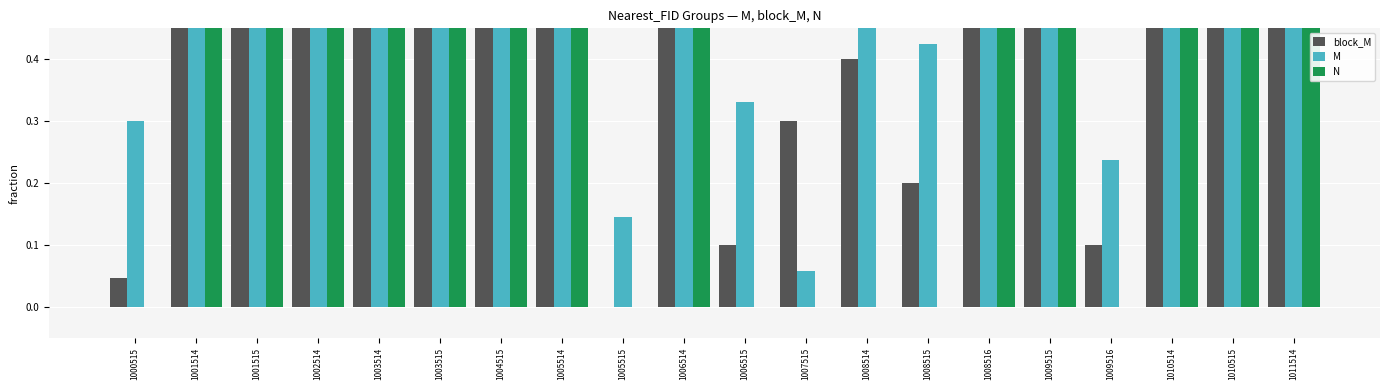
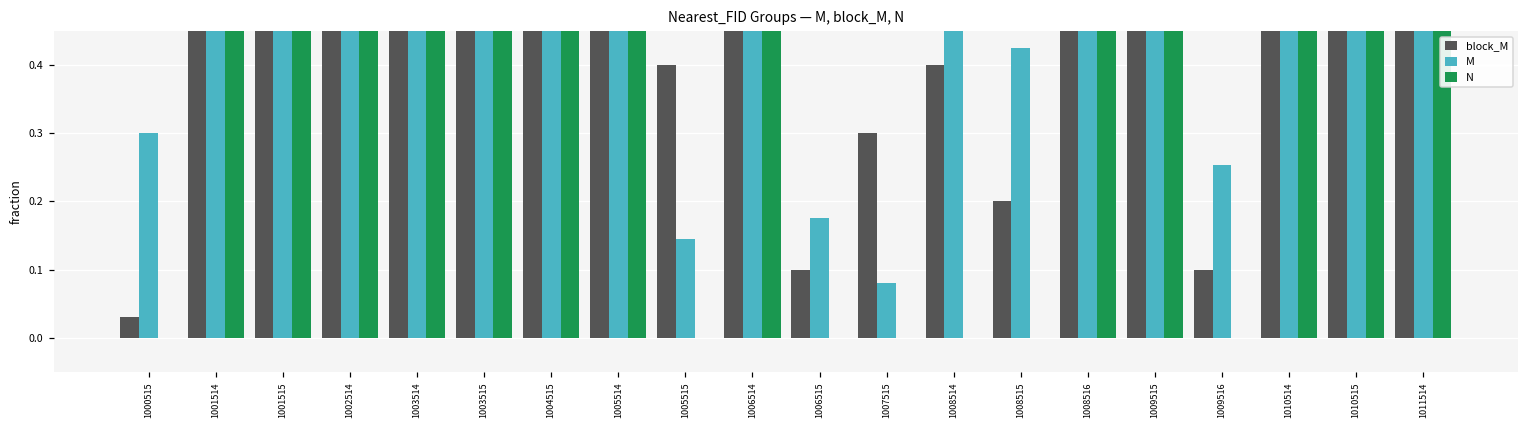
block_M, 1000515: 0.05 -> 0.03
block_M, 1005515: 0.0 -> 0.4
M, 1006515: 0.33 -> 0.18
M, 1007515: 0.06 -> 0.08
M, 1009516: 0.24 -> 0.25
